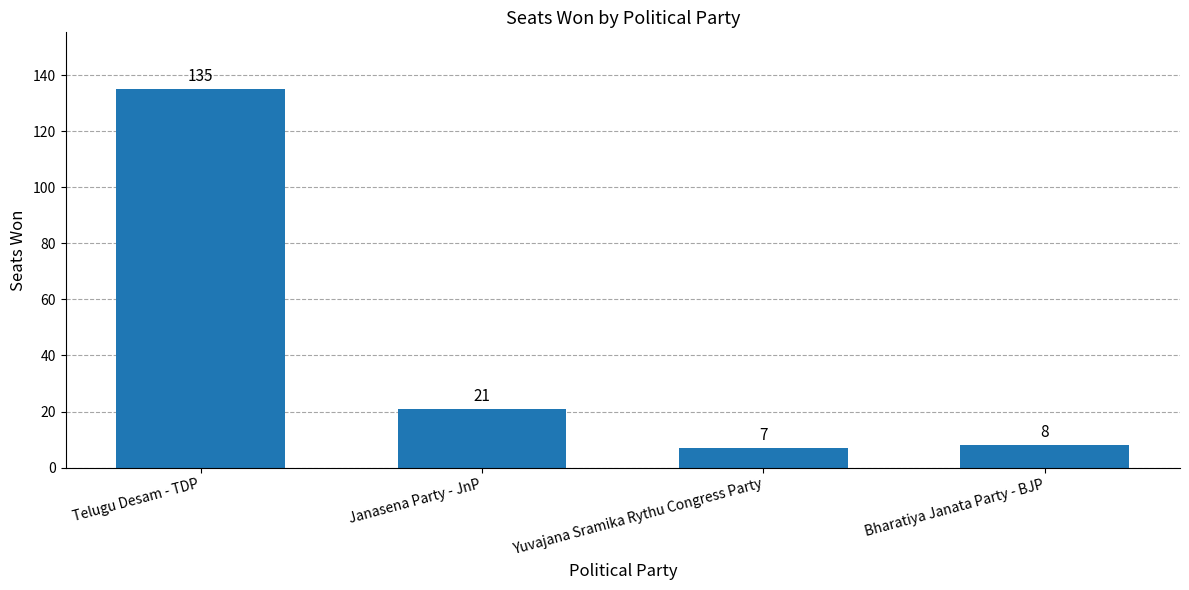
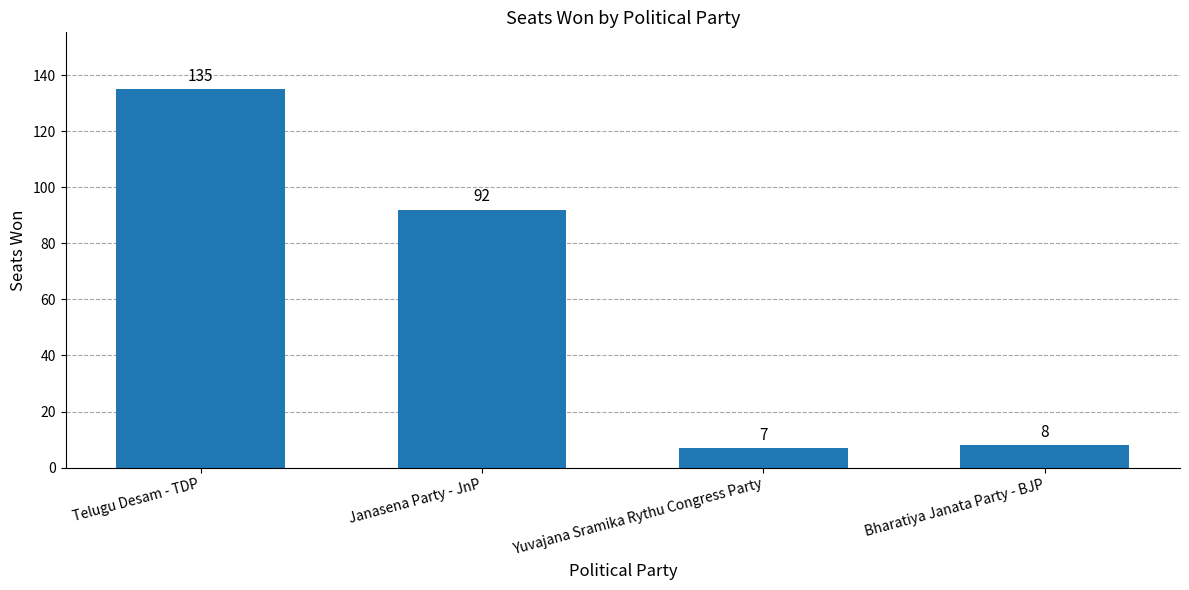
Janasena Party - JnP: 21 -> 92
